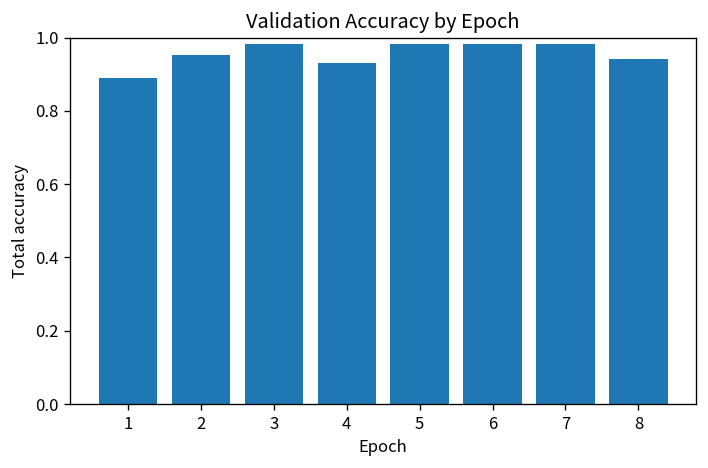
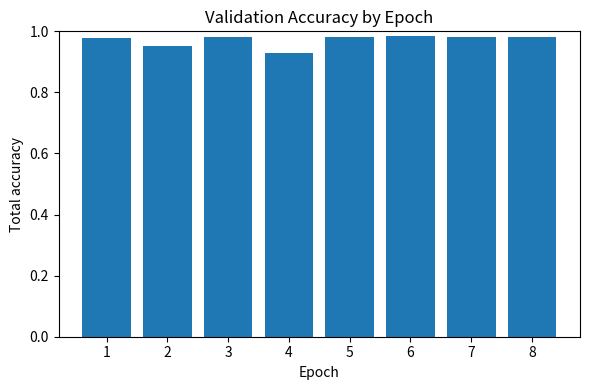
1: 0.89 -> 0.98
8: 0.94 -> 0.98
